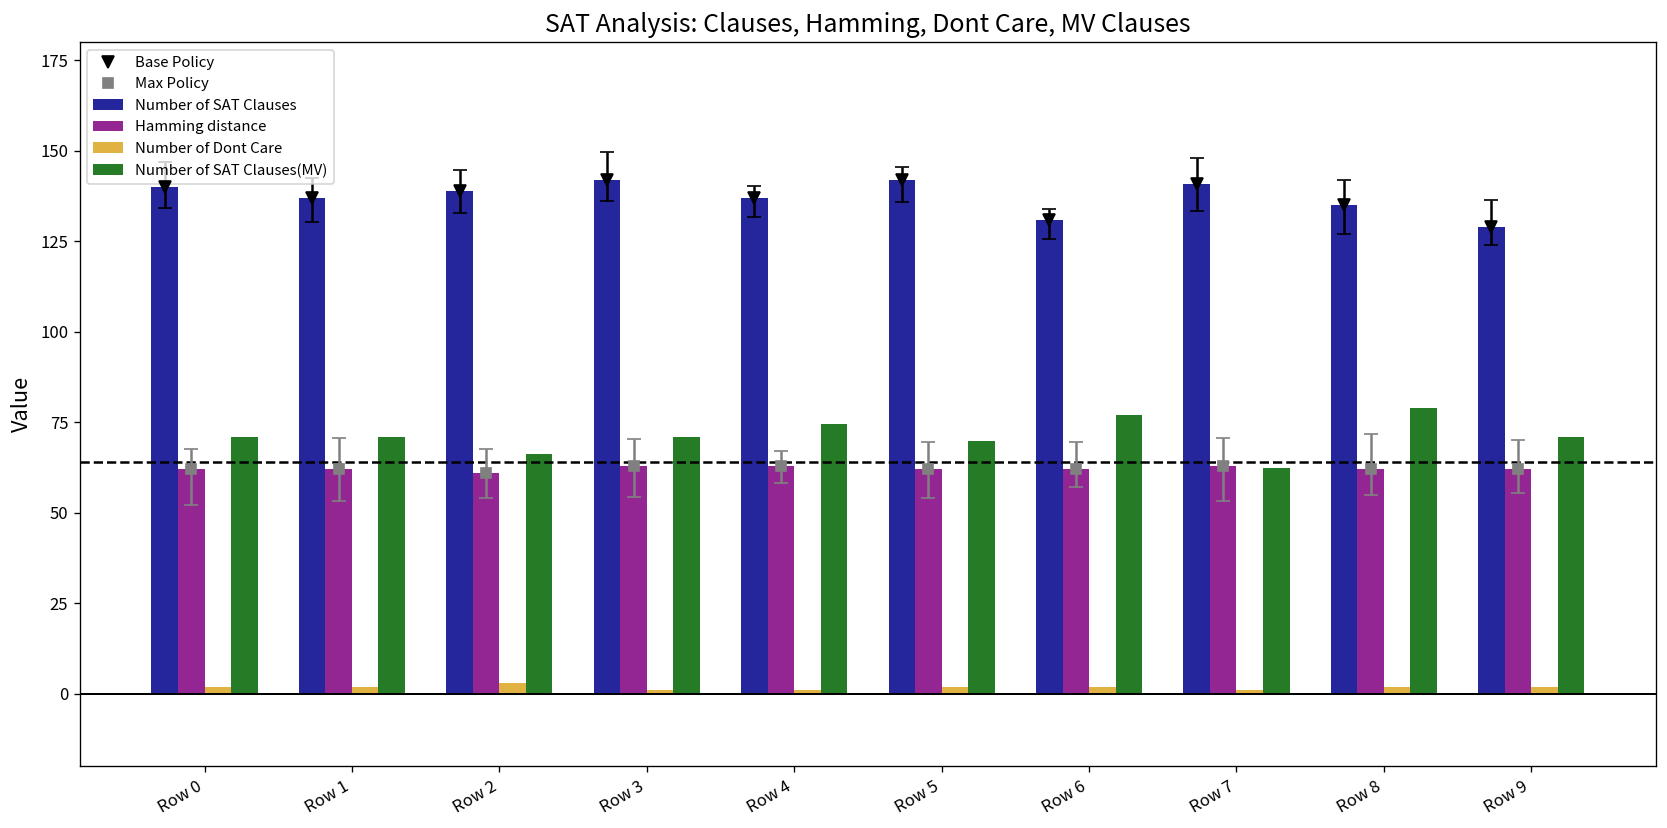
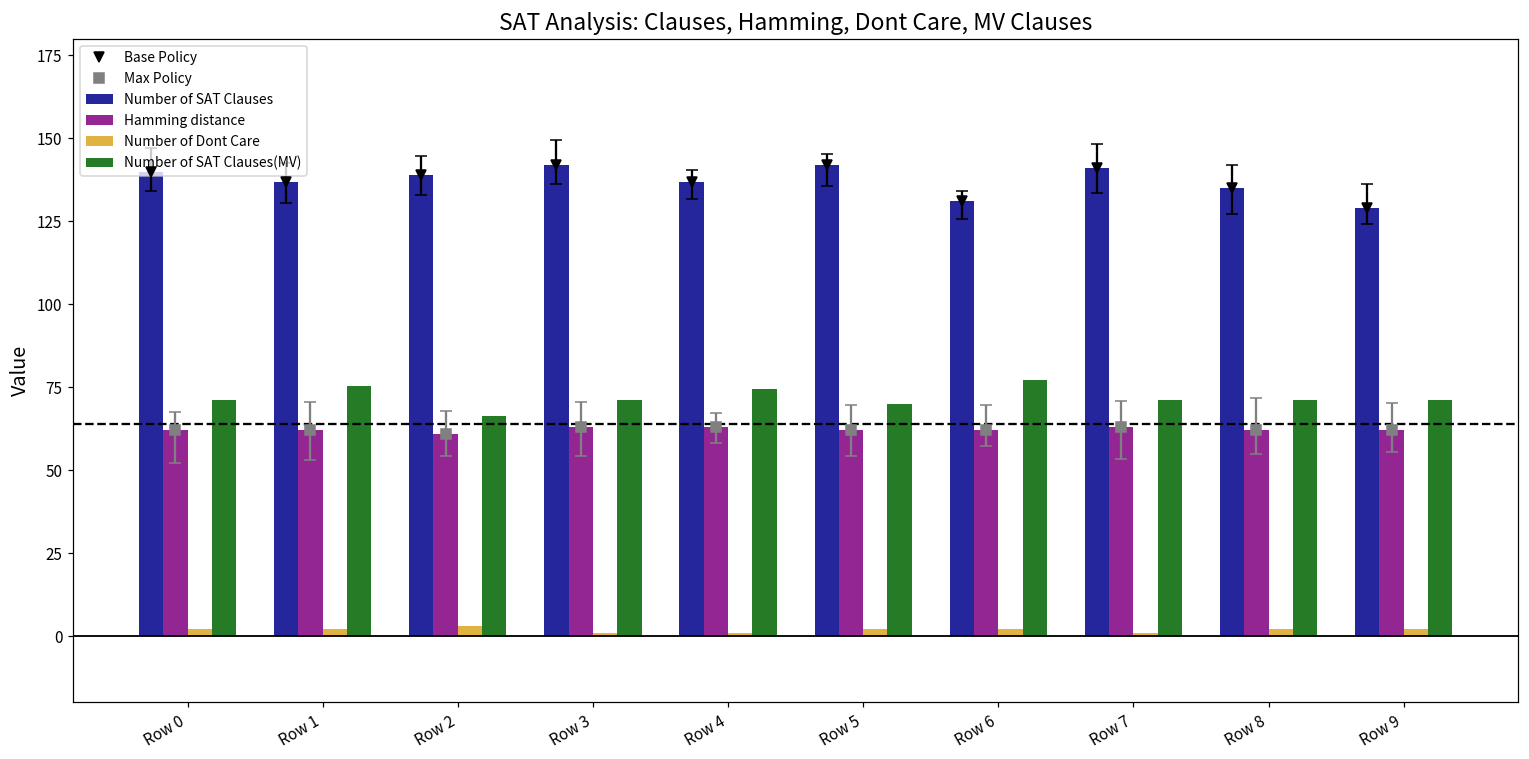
Number of SAT Clauses(MV), Row 1: 71 -> 76
Number of SAT Clauses(MV), Row 7: 63 -> 71
Number of SAT Clauses(MV), Row 8: 79 -> 71
